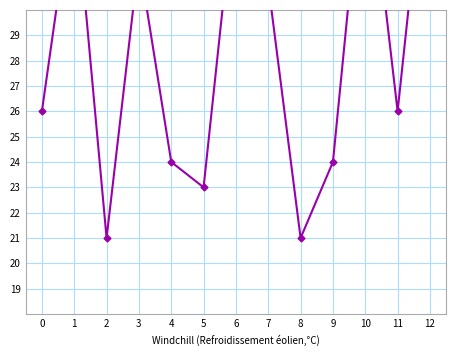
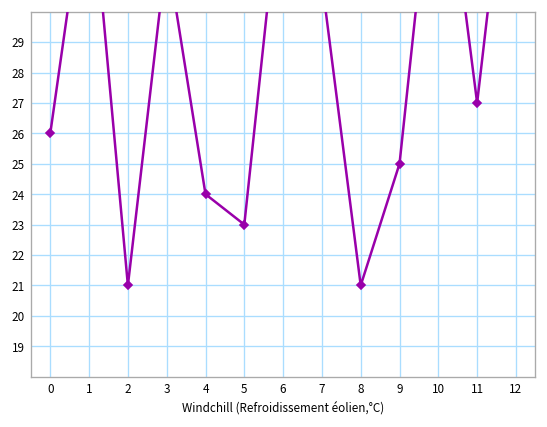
9: 24.0 -> 25.0
11: 26.0 -> 27.0
